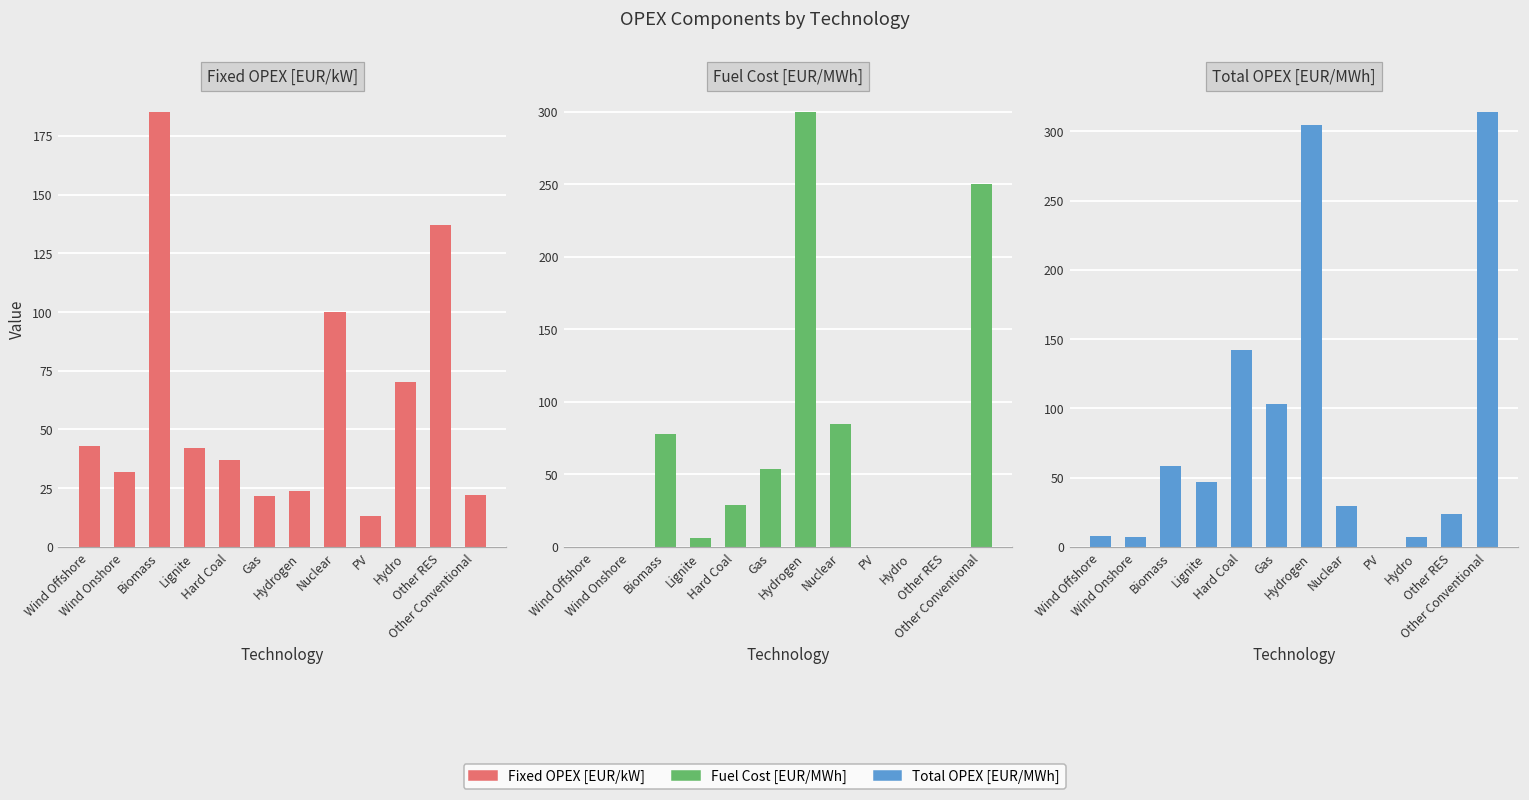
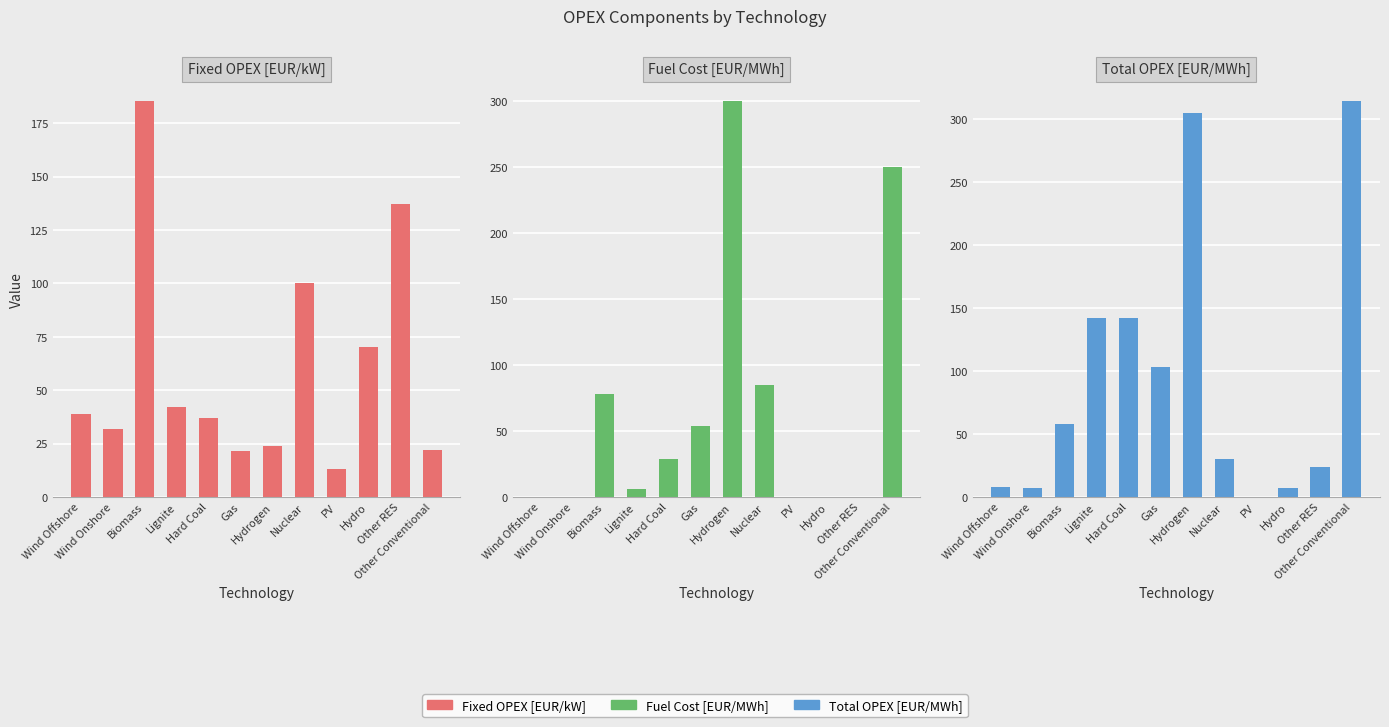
Fixed OPEX [EUR/kW], Wind Offshore: 43 -> 39
Total OPEX [EUR/MWh], Lignite: 47 -> 142
